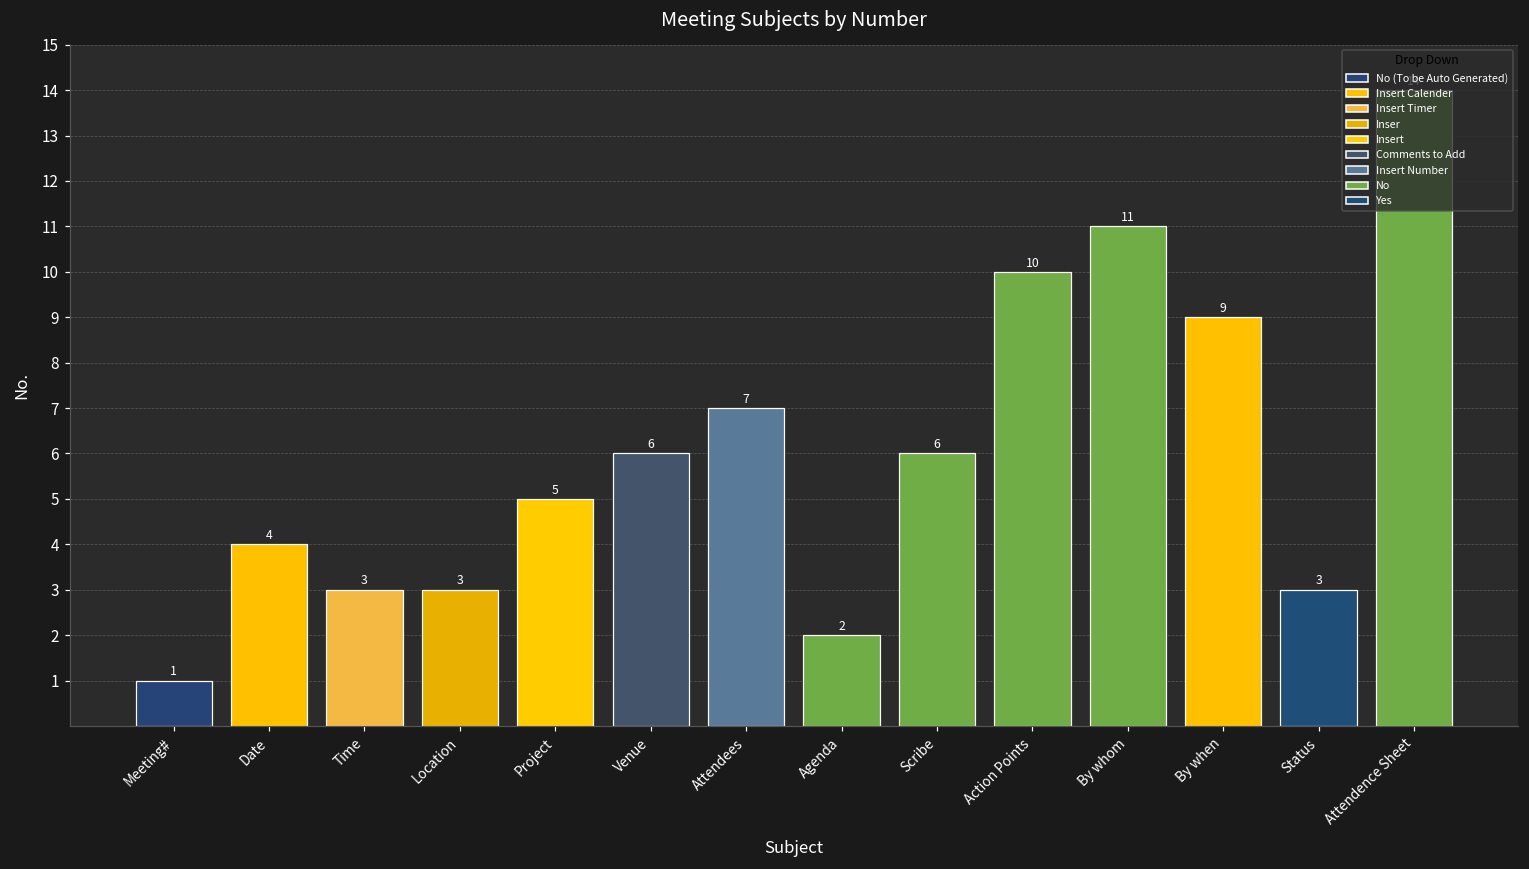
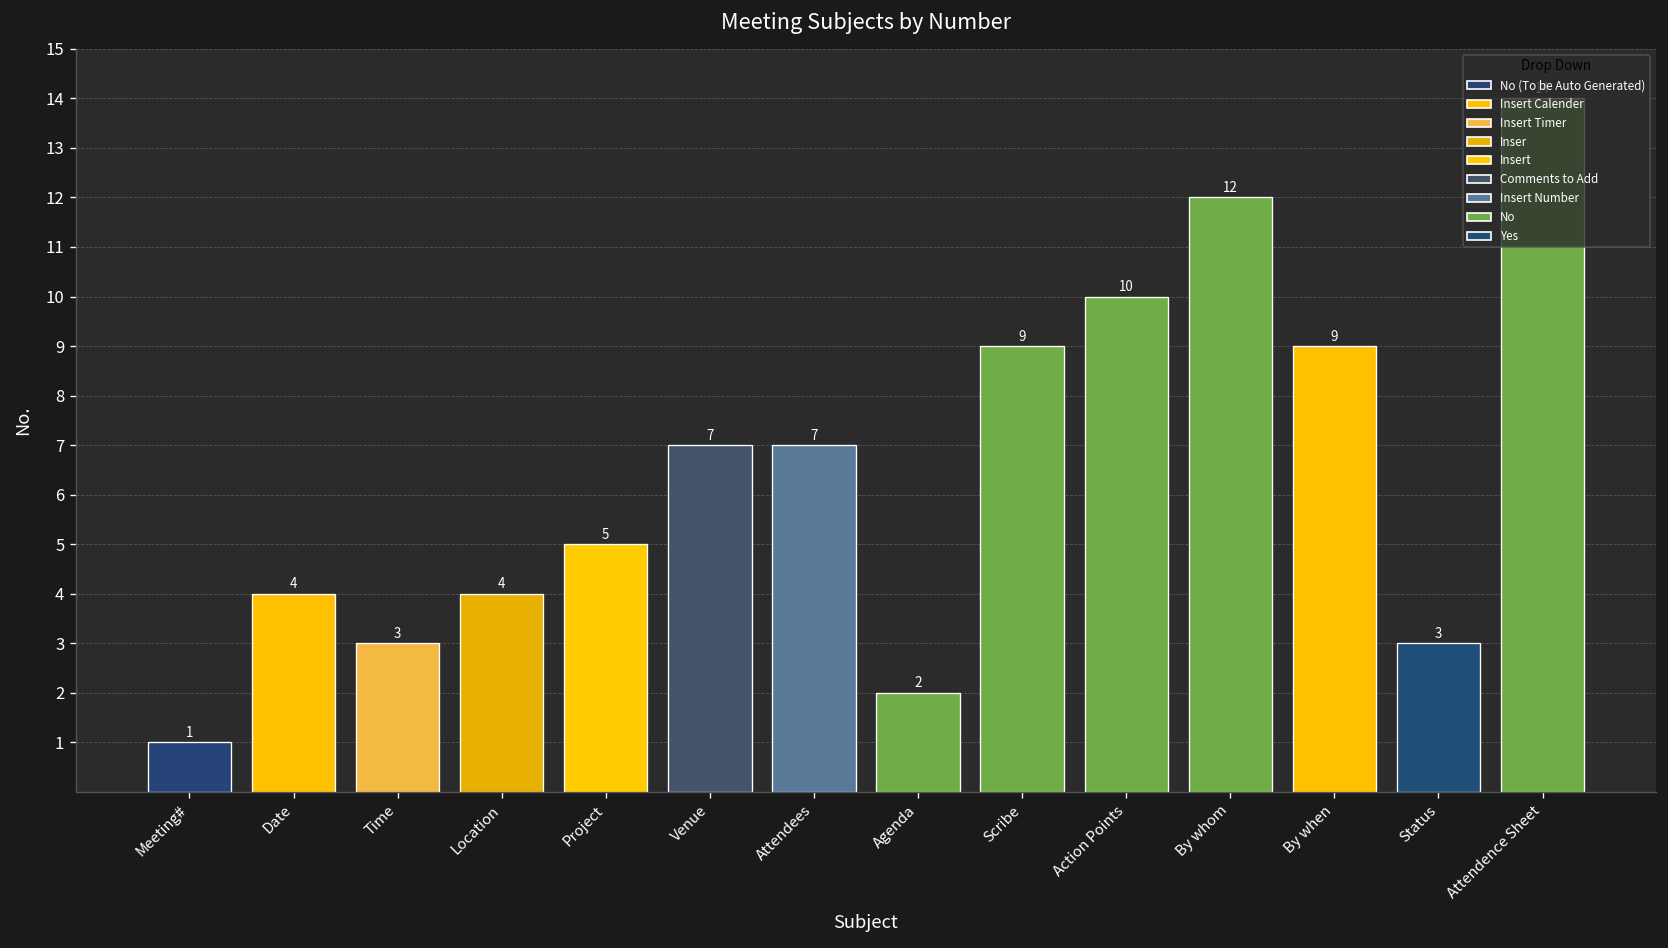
Location: 3 -> 4
Venue: 6 -> 7
Scribe: 6 -> 9
By whom: 11 -> 12
